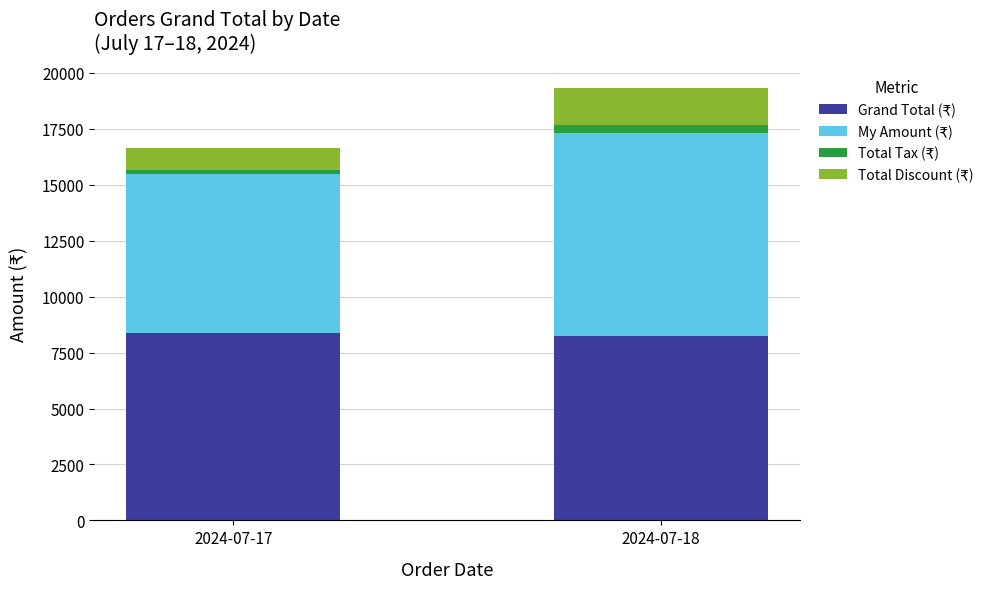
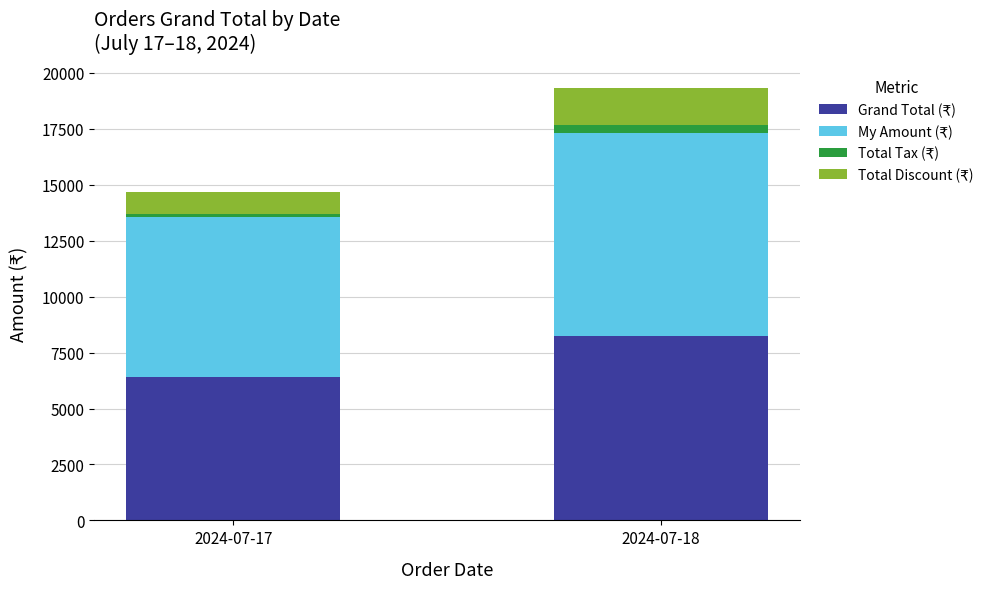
Grand Total (₹), 2024-07-17: 8400 -> 6400
